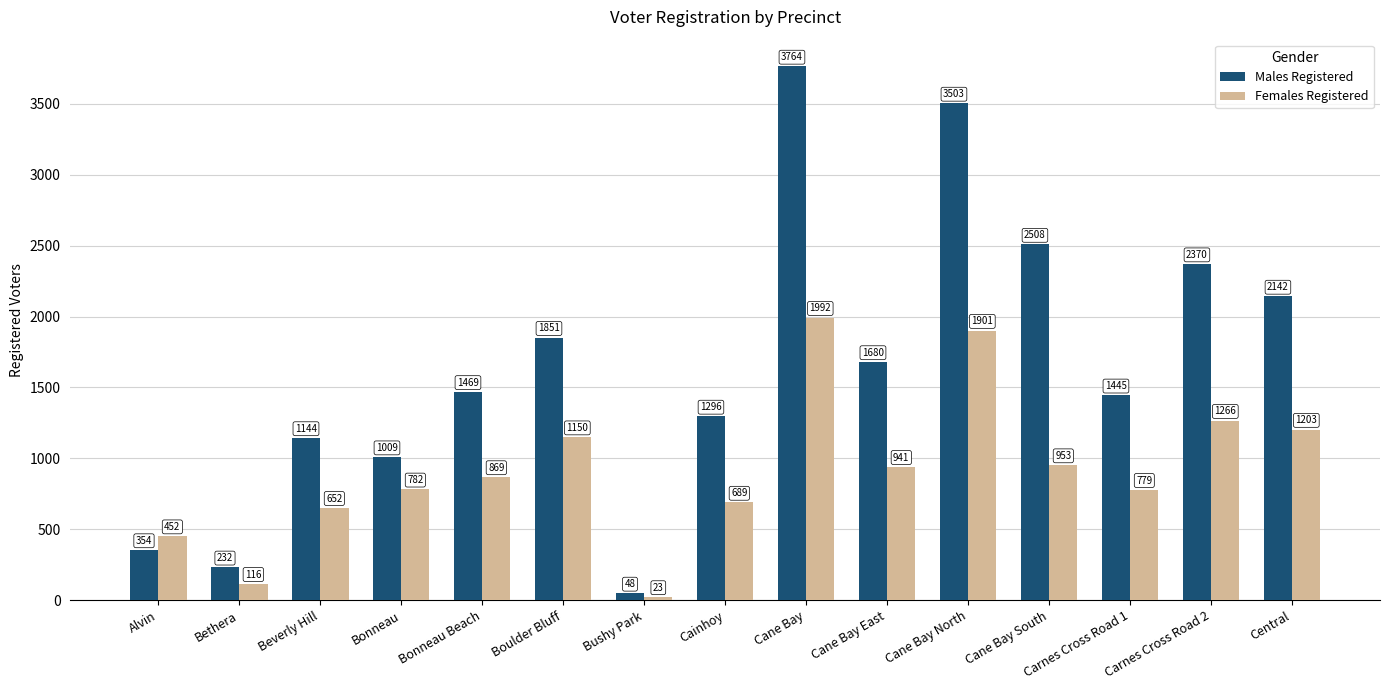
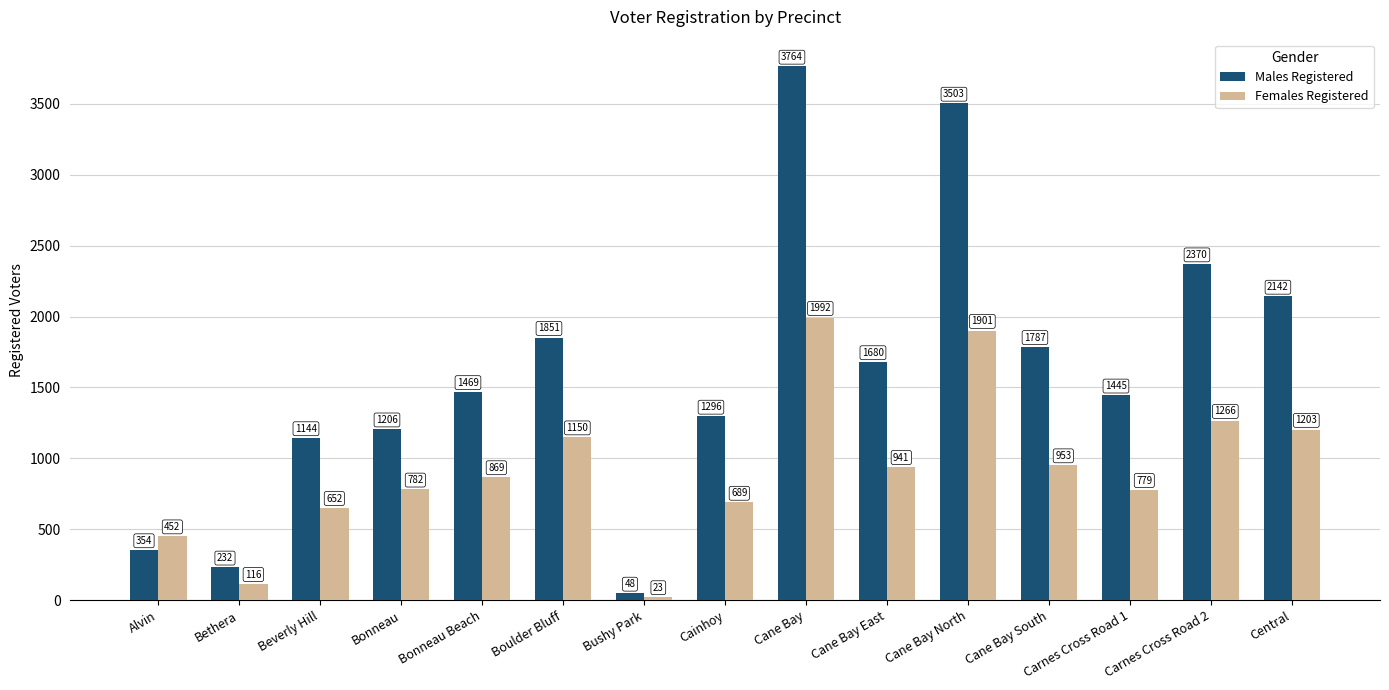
Males Registered, Bonneau: 1009 -> 1206
Males Registered, Cane Bay South: 2508 -> 1787
